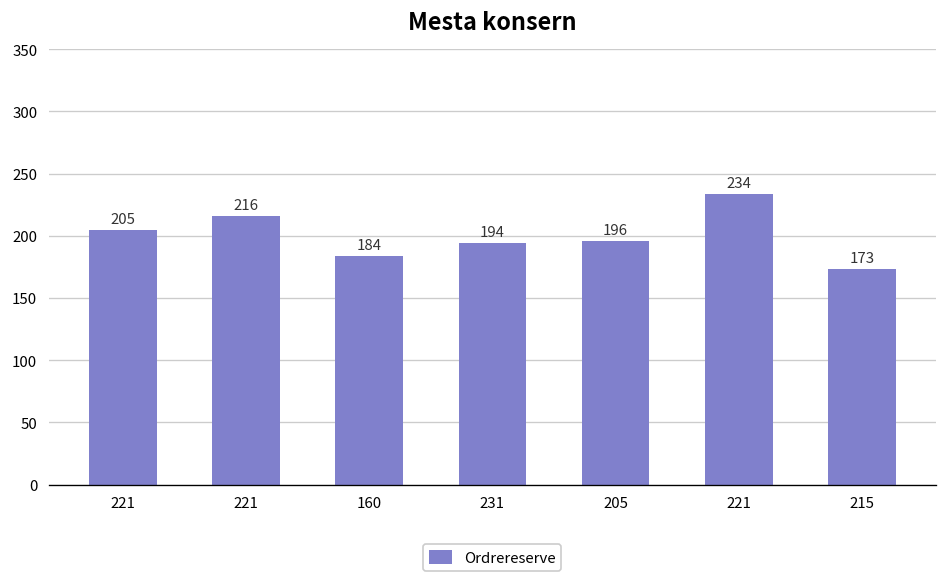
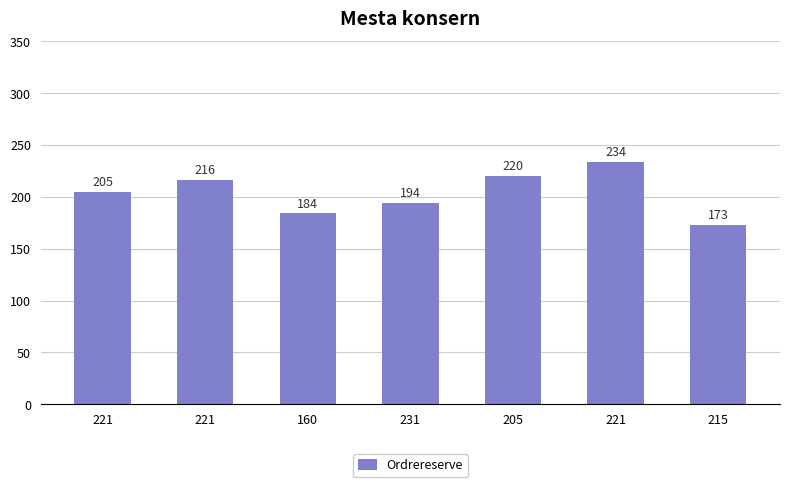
205: 196 -> 220
